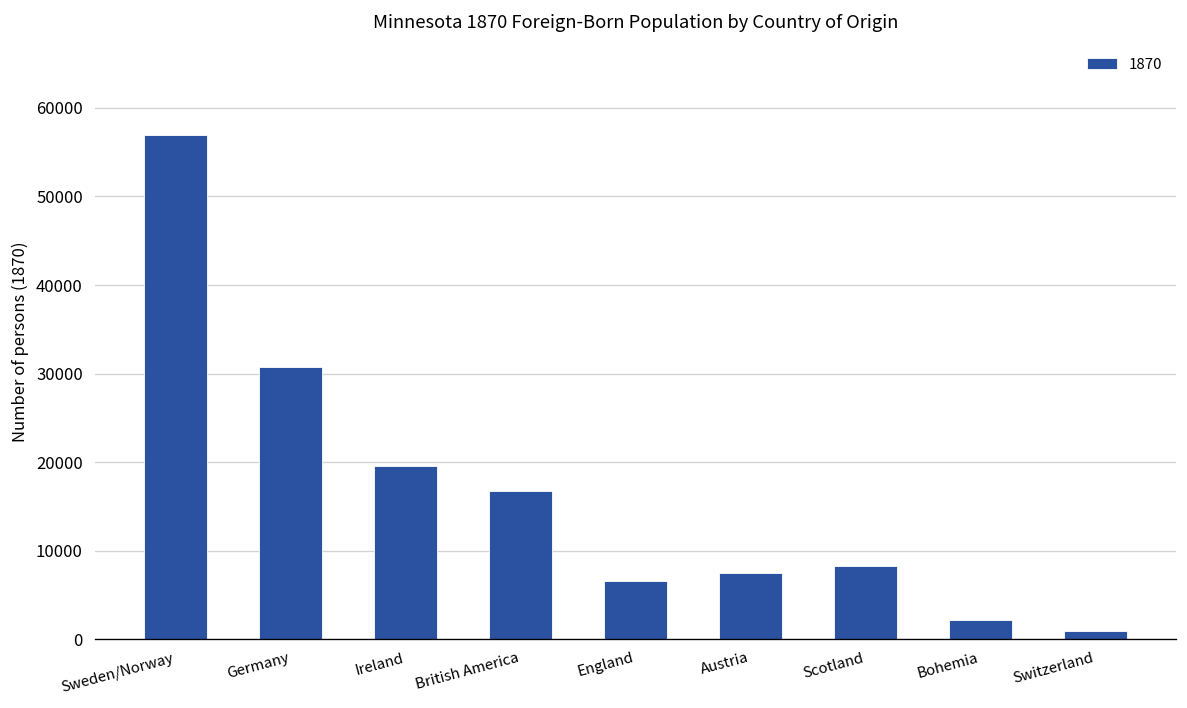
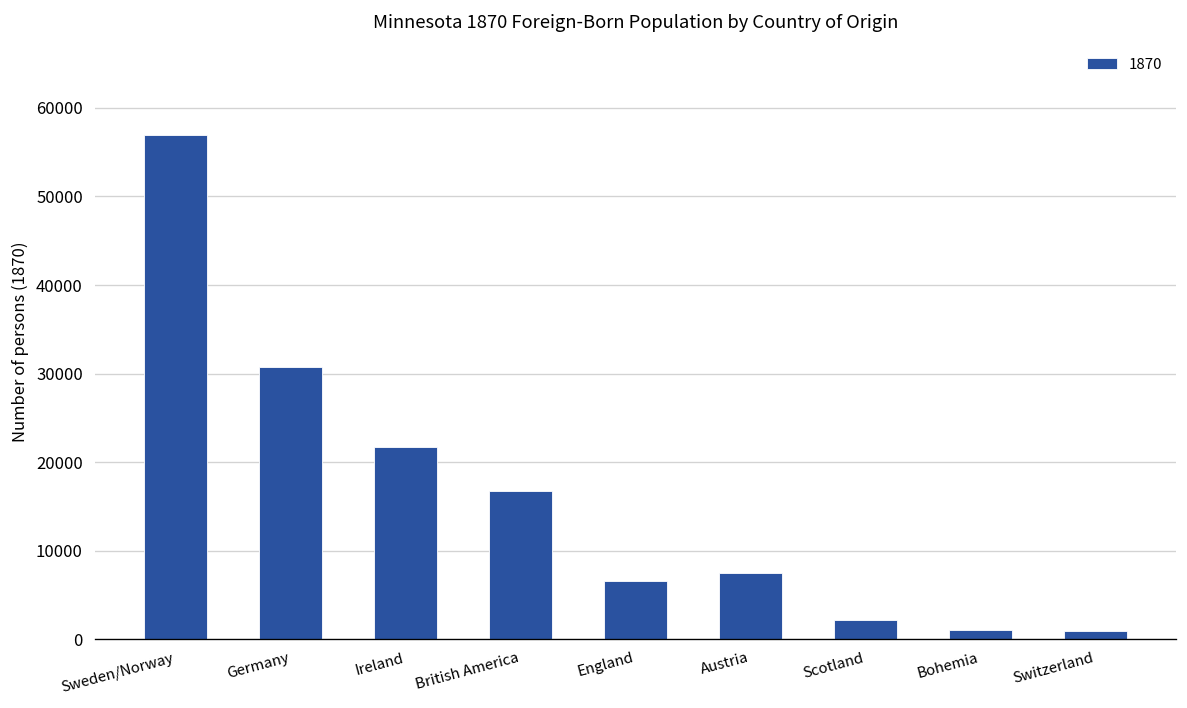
Ireland: 20000 -> 22000
Scotland: 8000 -> 2000
Bohemia: 2000 -> 1000
